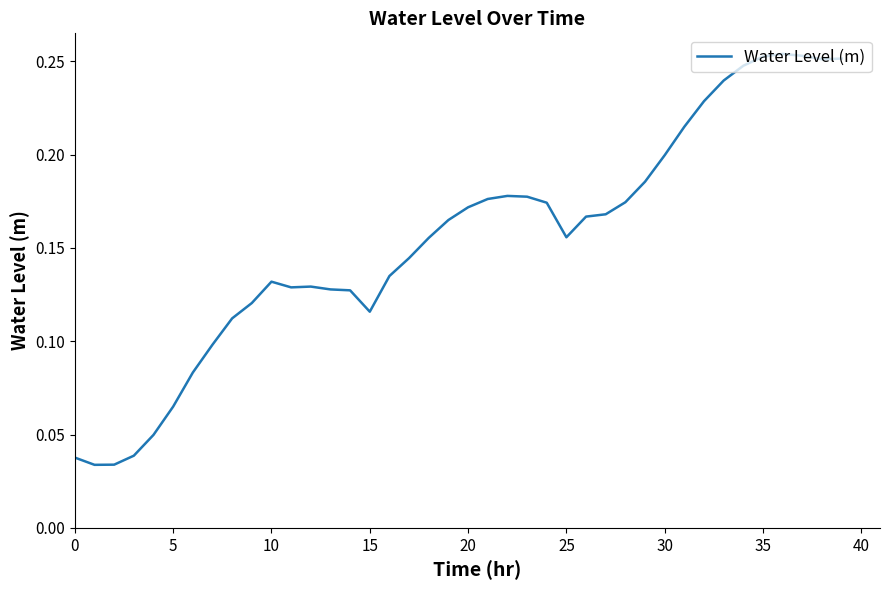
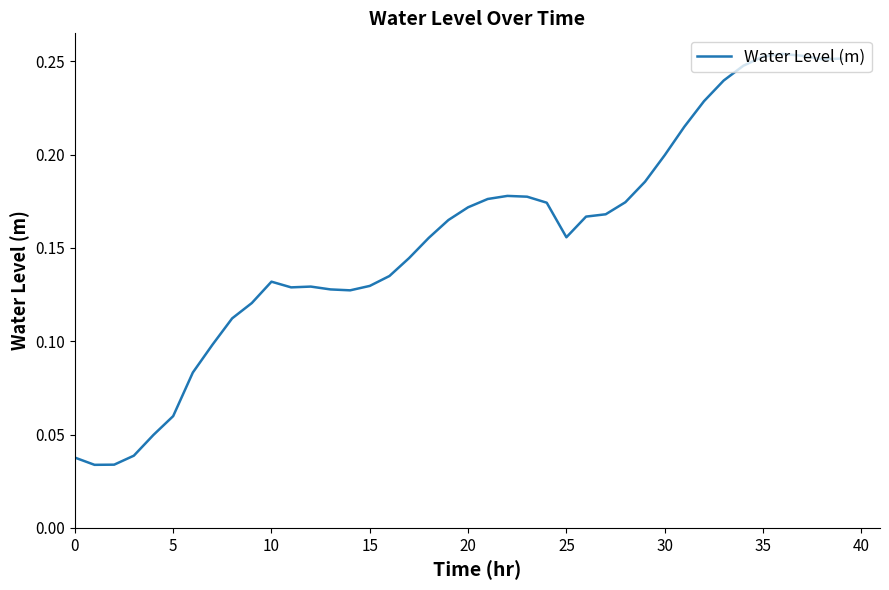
5: 0.065 -> 0.060
15: 0.116 -> 0.130
